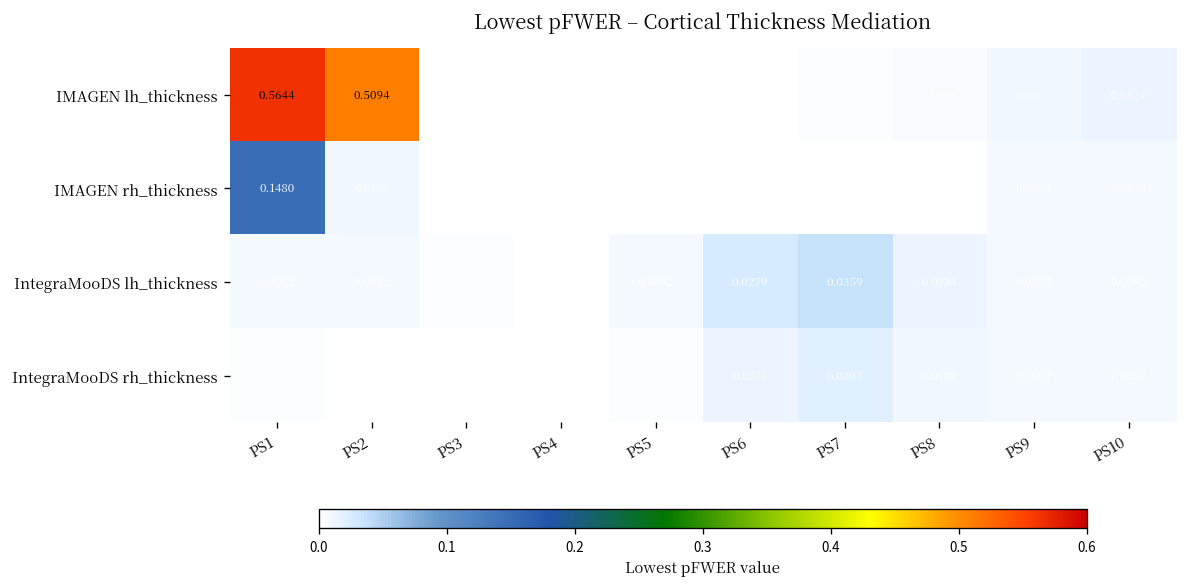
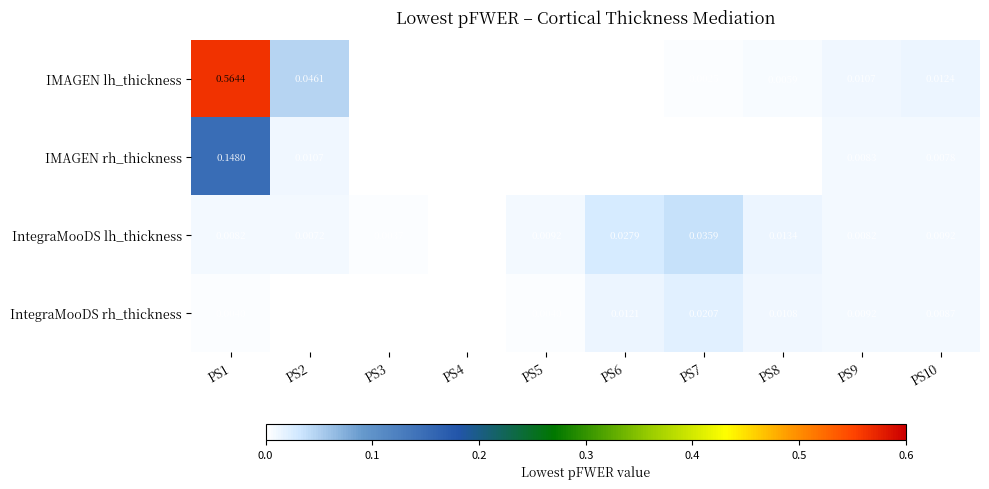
IMAGEN lh_thickness, PS2: 0.5094 -> 0.0461
